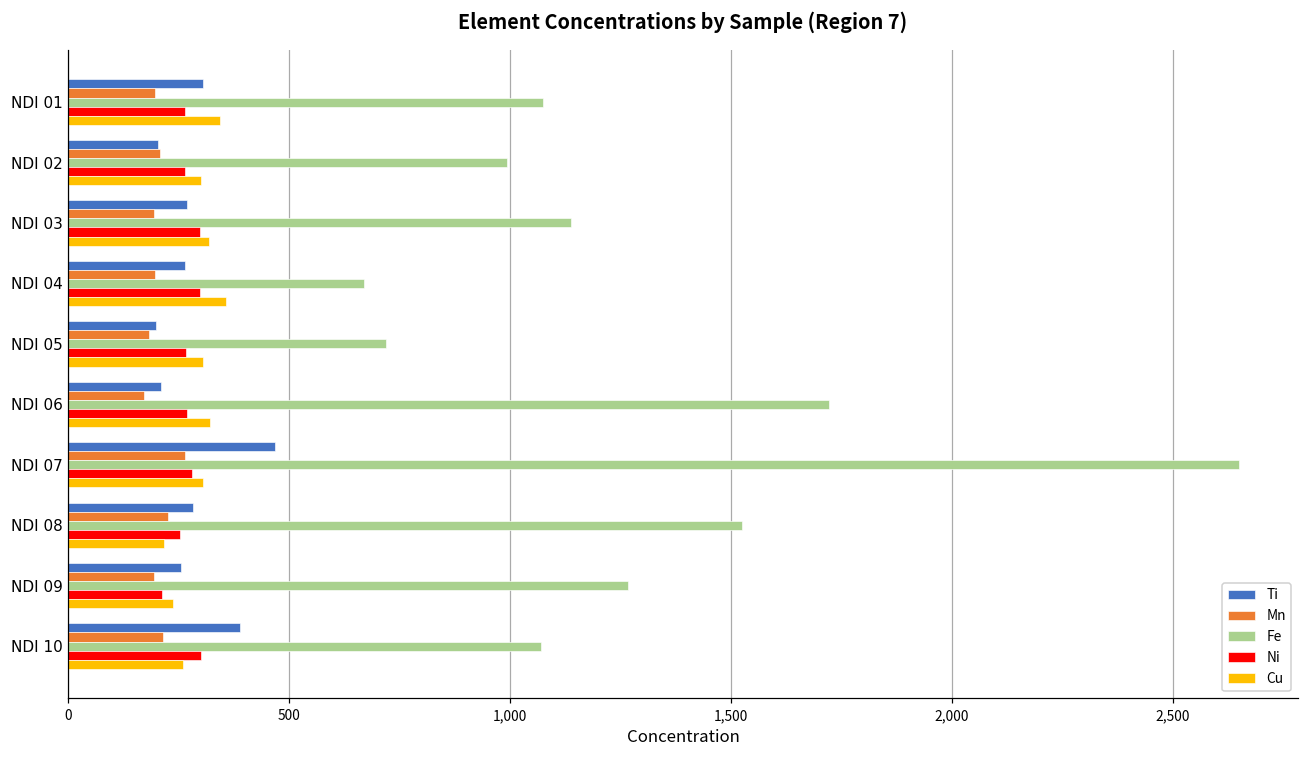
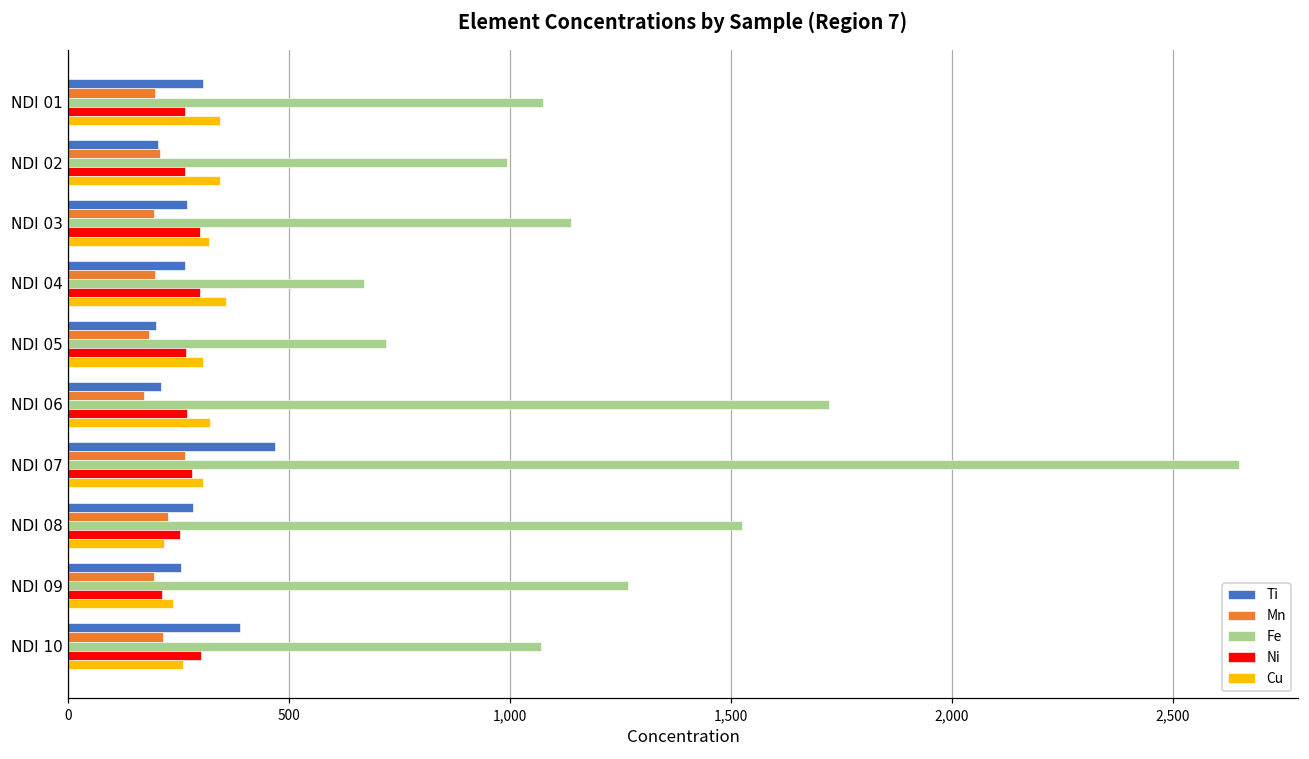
Cu, NDI 02: 300 -> 340
